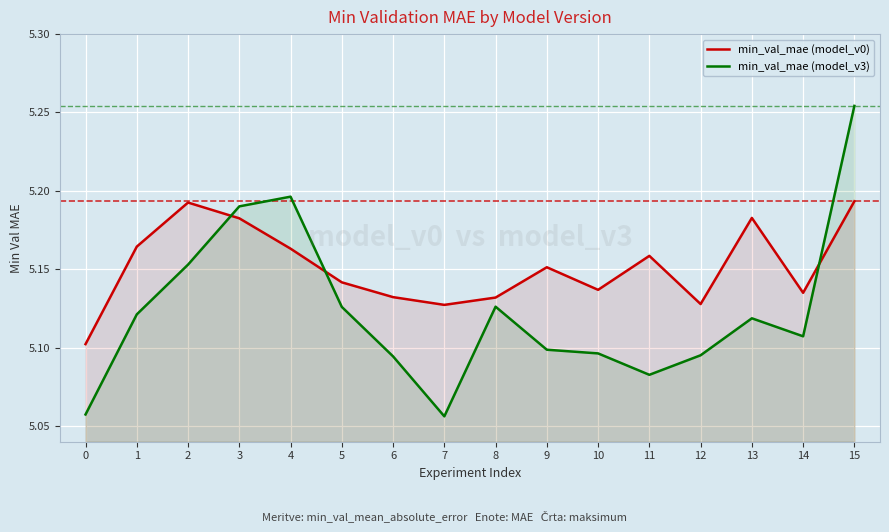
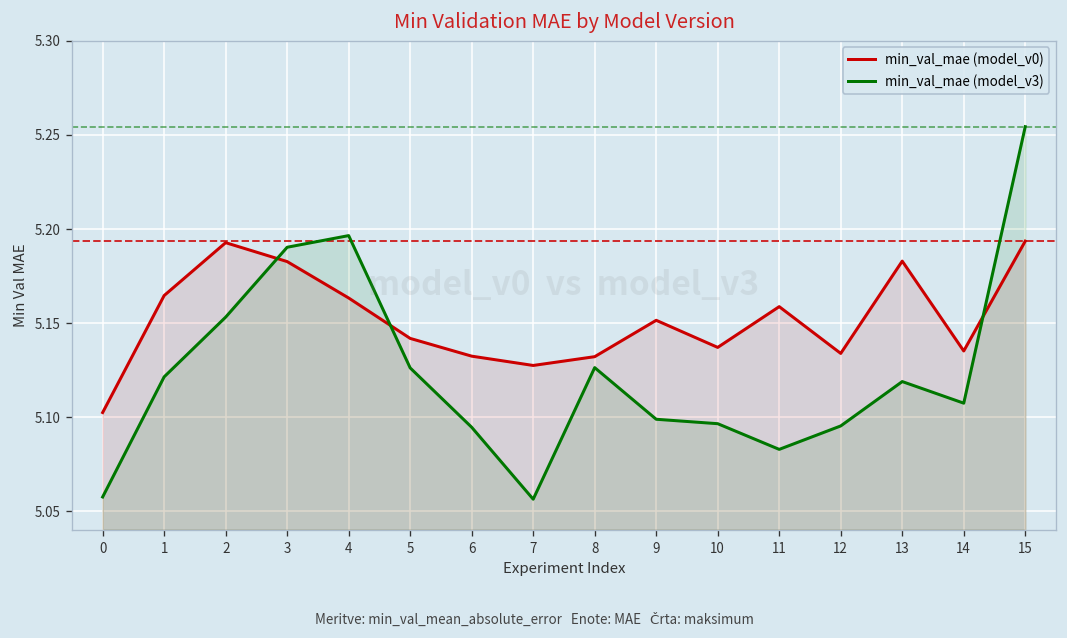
min_val_mae (model_v0), 12: 5.128 -> 5.134
